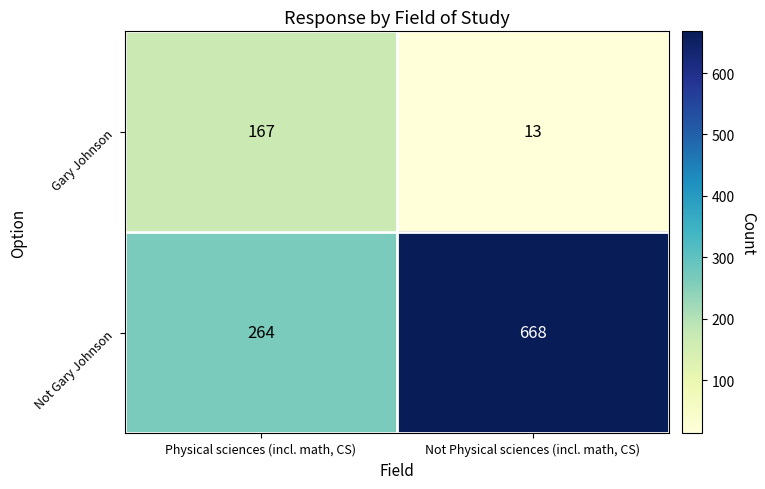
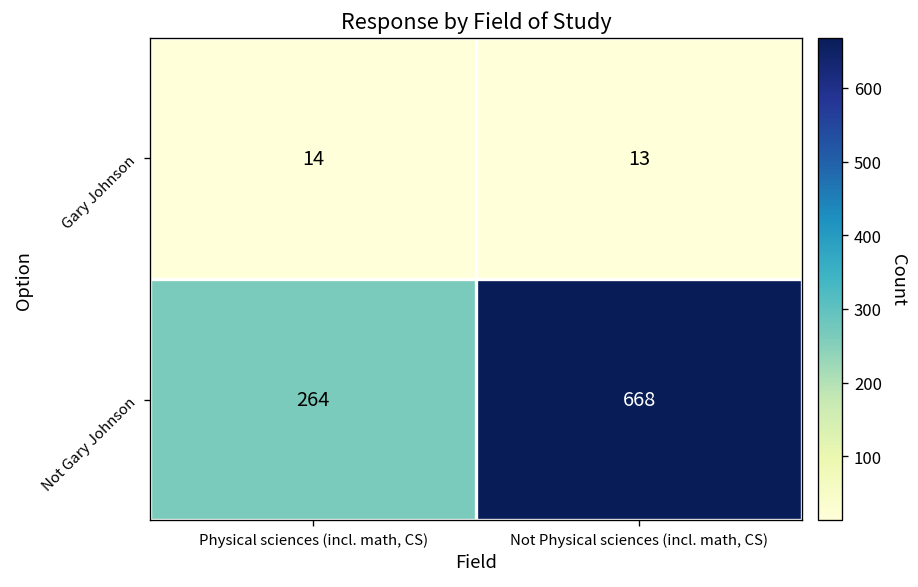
Gary Johnson, Physical sciences (incl. math, CS): 167 -> 14
